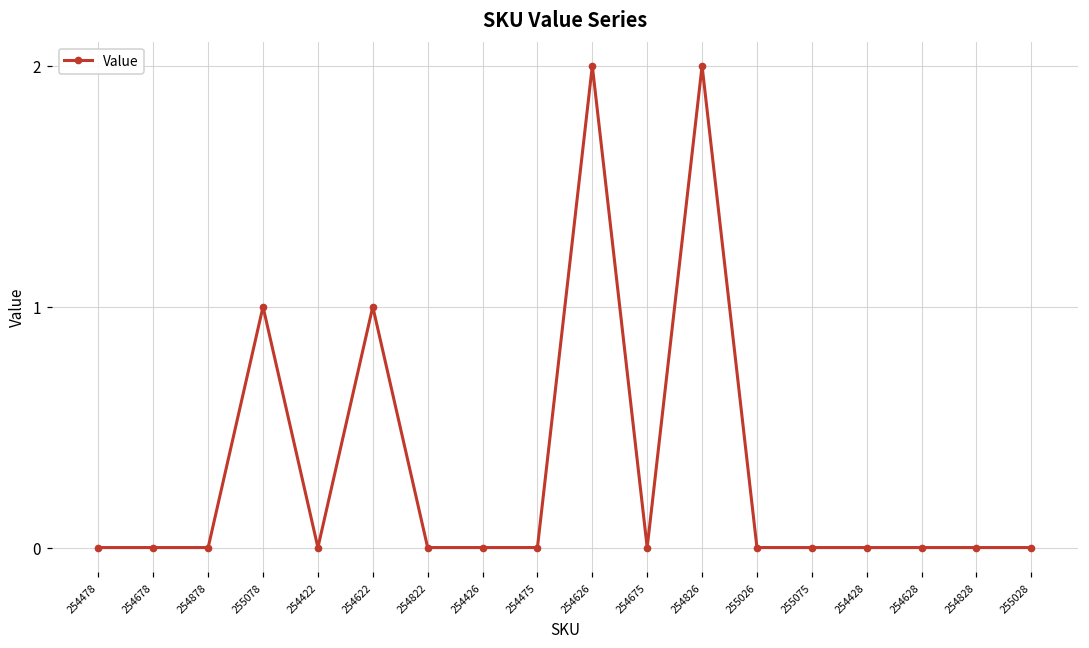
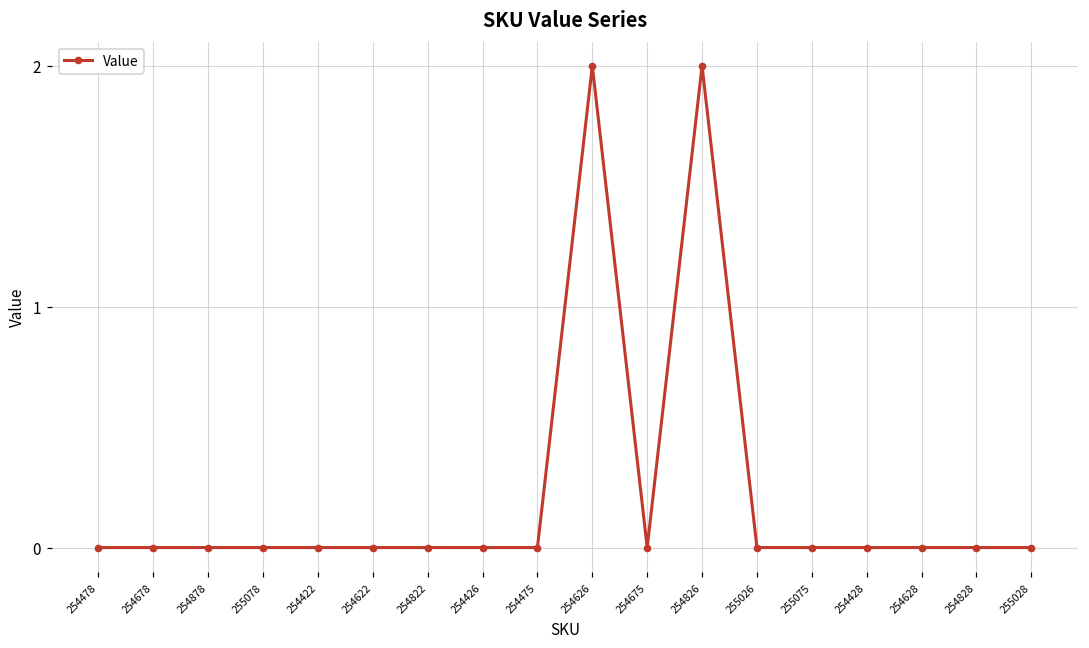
255078: 1 -> 0
254622: 1 -> 0
